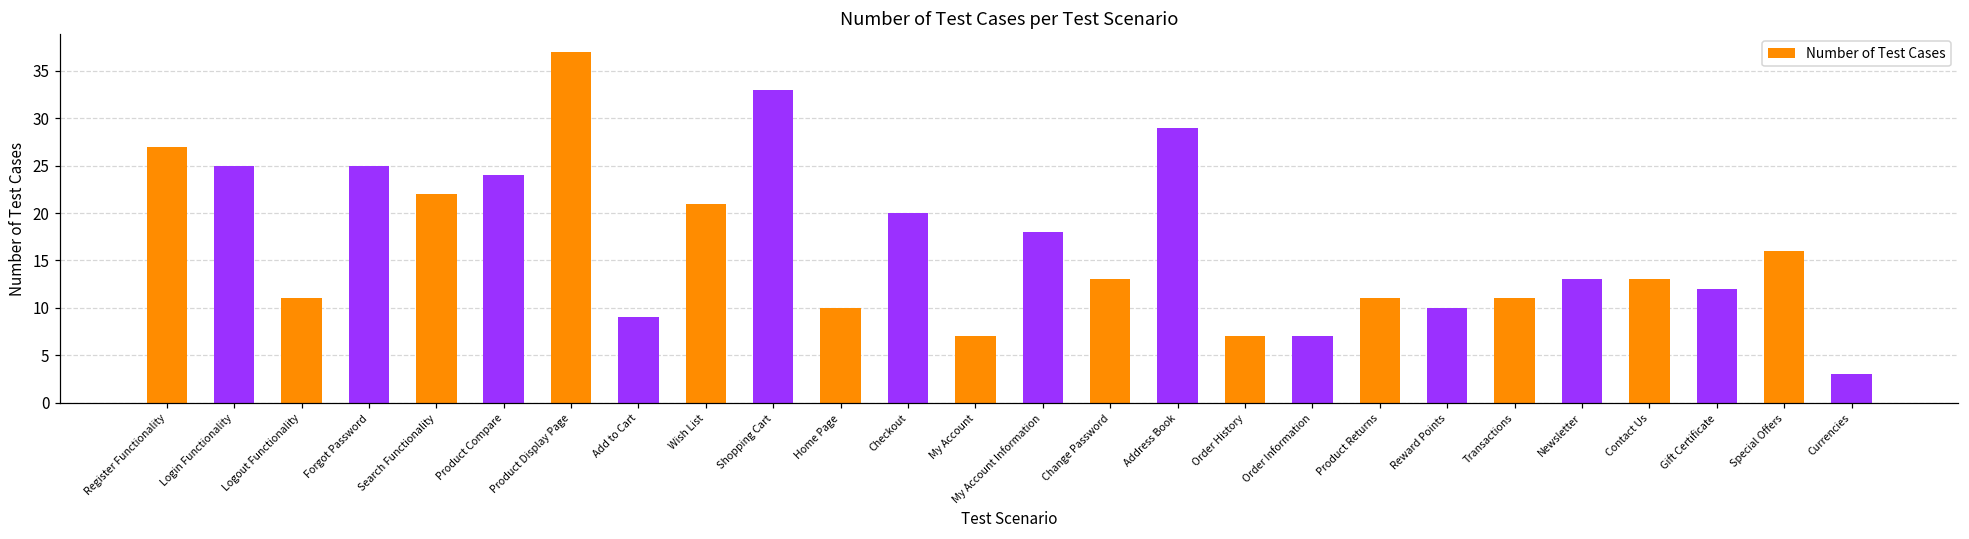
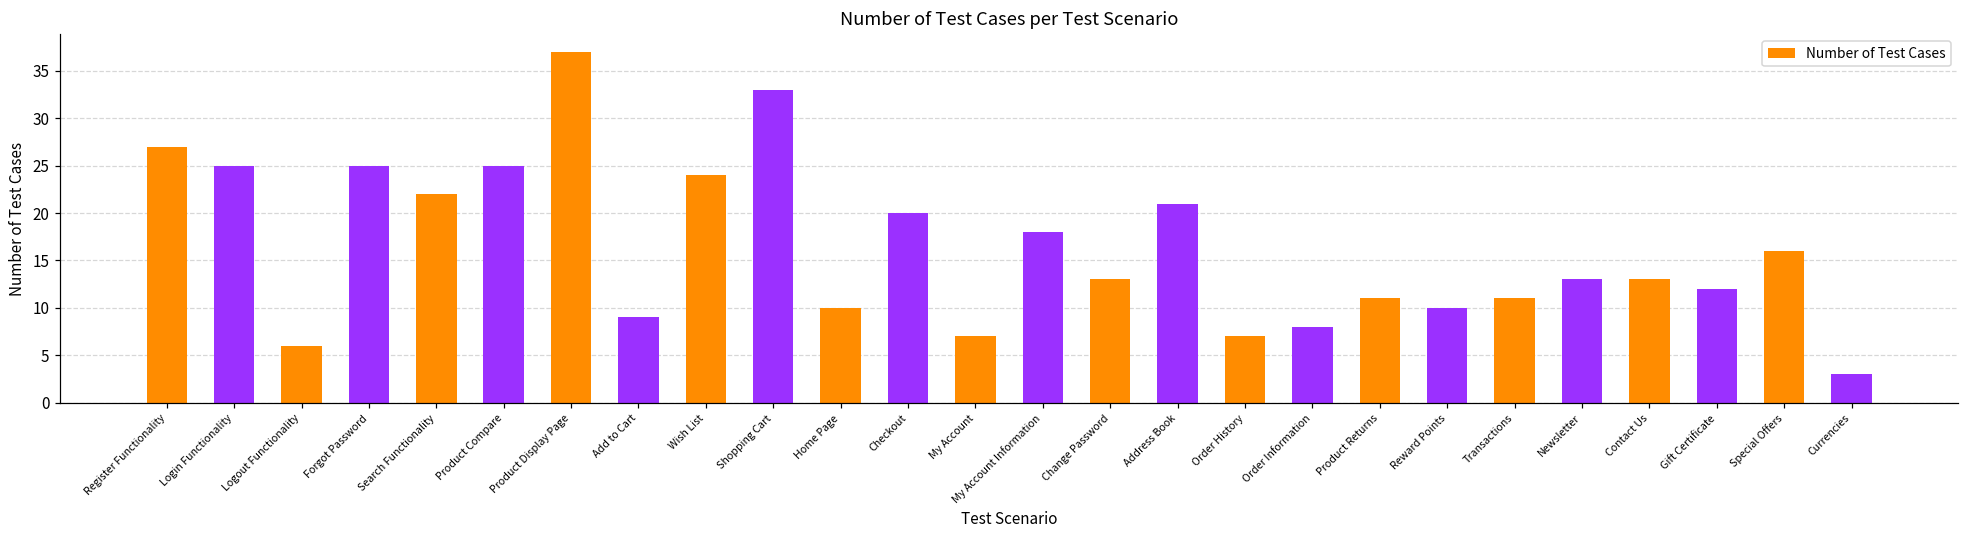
Logout Functionality: 11 -> 6
Product Compare: 24 -> 25
Wish List: 21 -> 24
Address Book: 29 -> 21
Order Information: 7 -> 8
